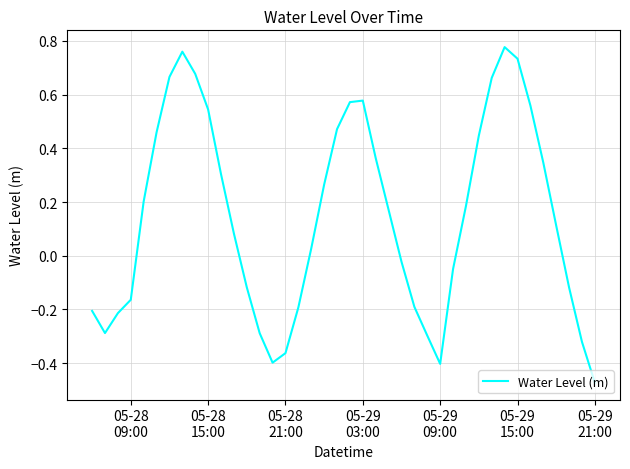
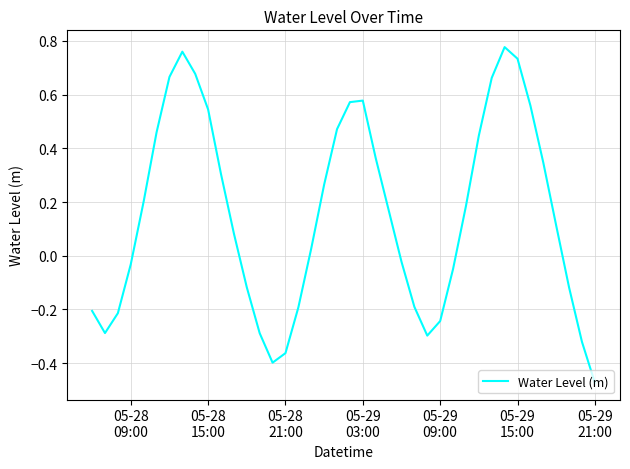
05-28 09:00: -0.16 -> -0.03
05-29 09:00: -0.40 -> -0.24
